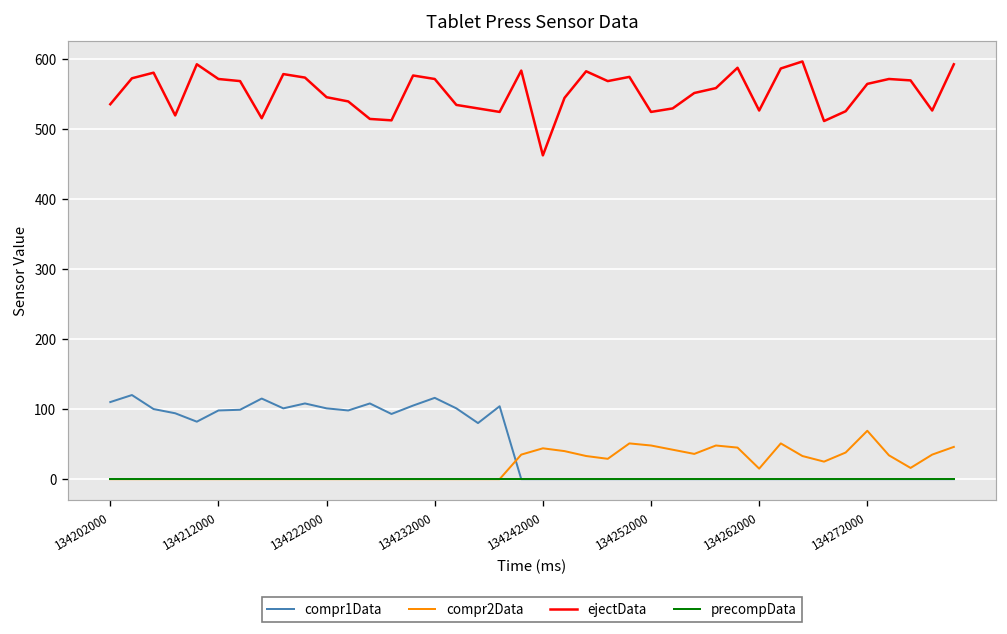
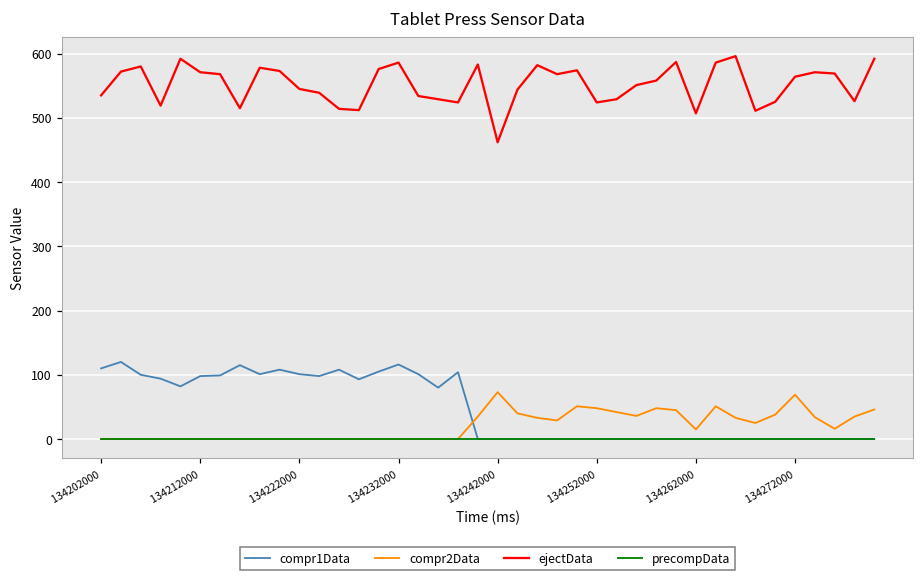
ejectData, 134232000: 570 -> 590
compr2Data, 134242000: 40 -> 70
ejectData, 134262000: 530 -> 510
